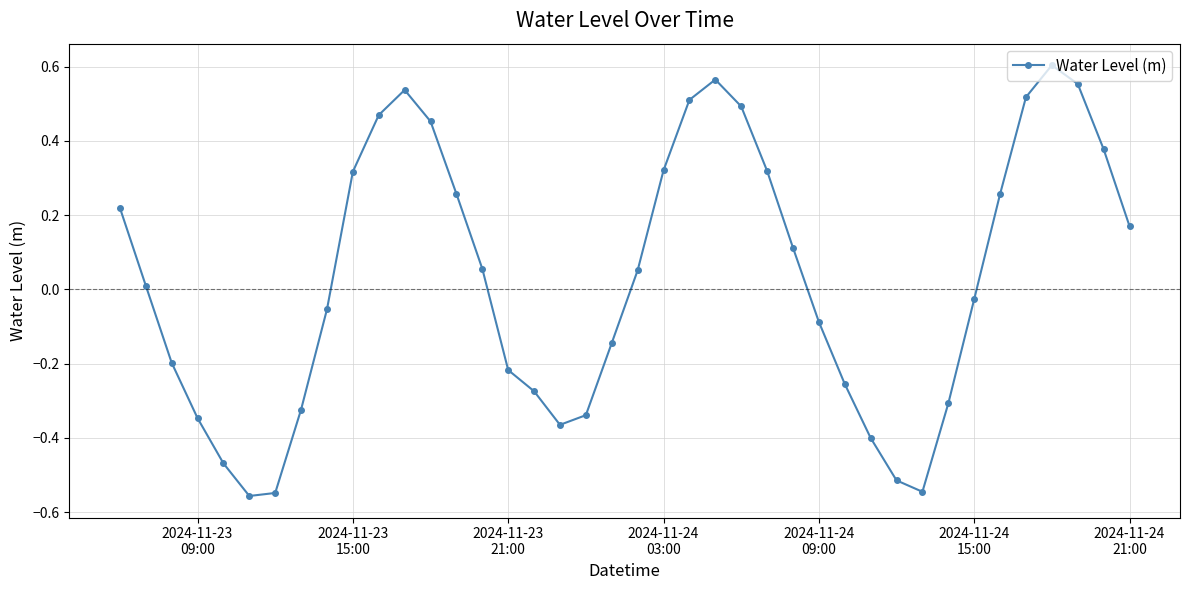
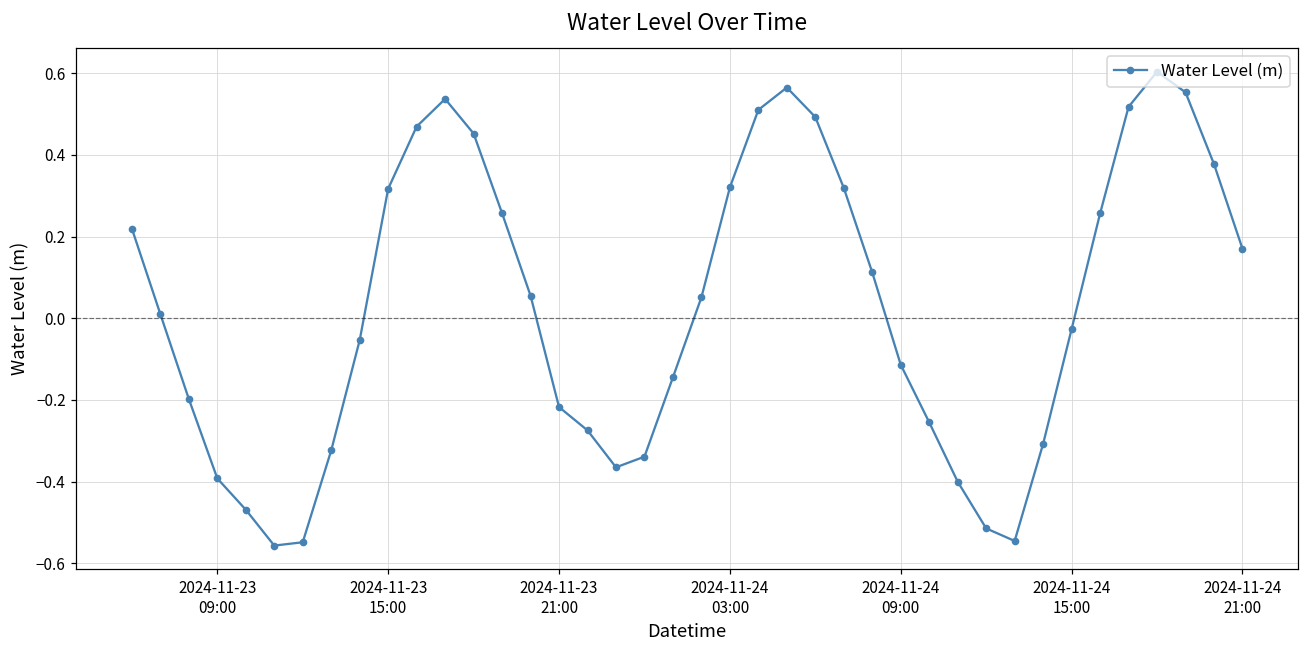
2024-11-23 09:00: -0.35 -> -0.39
2024-11-24 09:00: -0.09 -> -0.11
